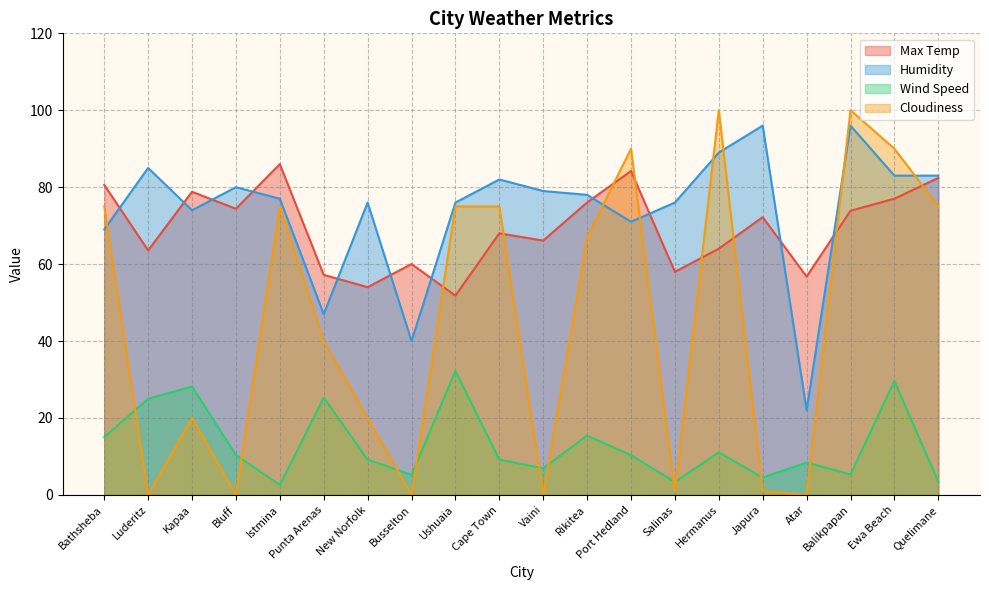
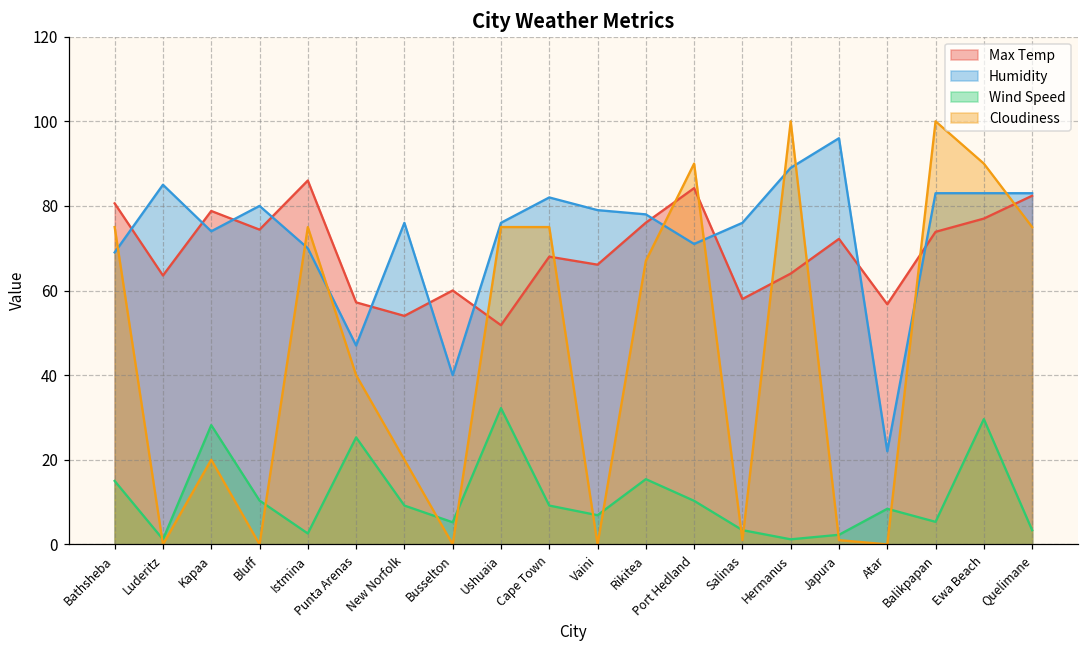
Wind Speed, Luderitz: 25 -> 1
Humidity, Istmina: 77 -> 70
Wind Speed, Hermanus: 11 -> 1
Wind Speed, Japura: 4 -> 2
Humidity, Balikpapan: 96 -> 83
